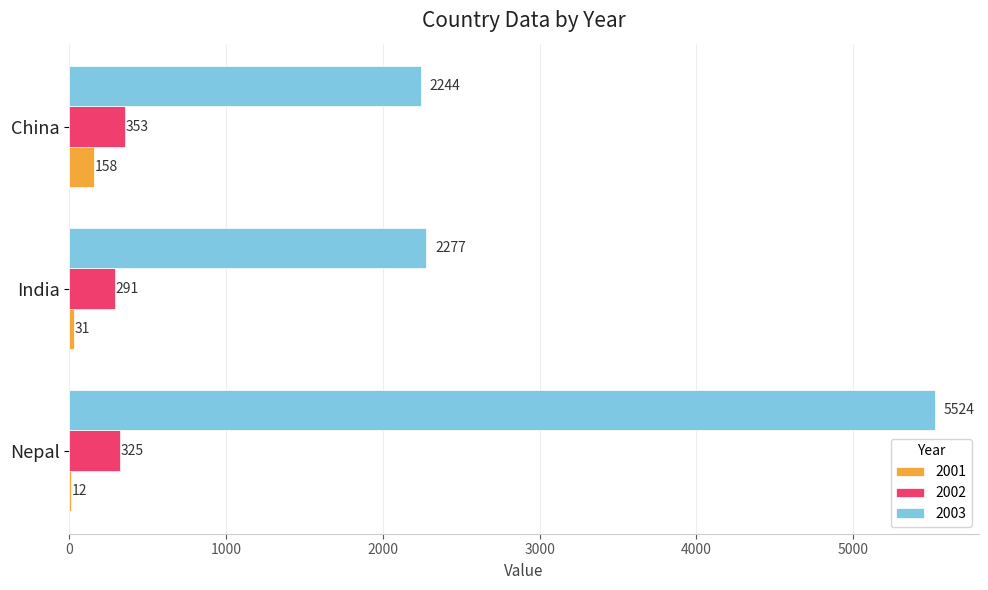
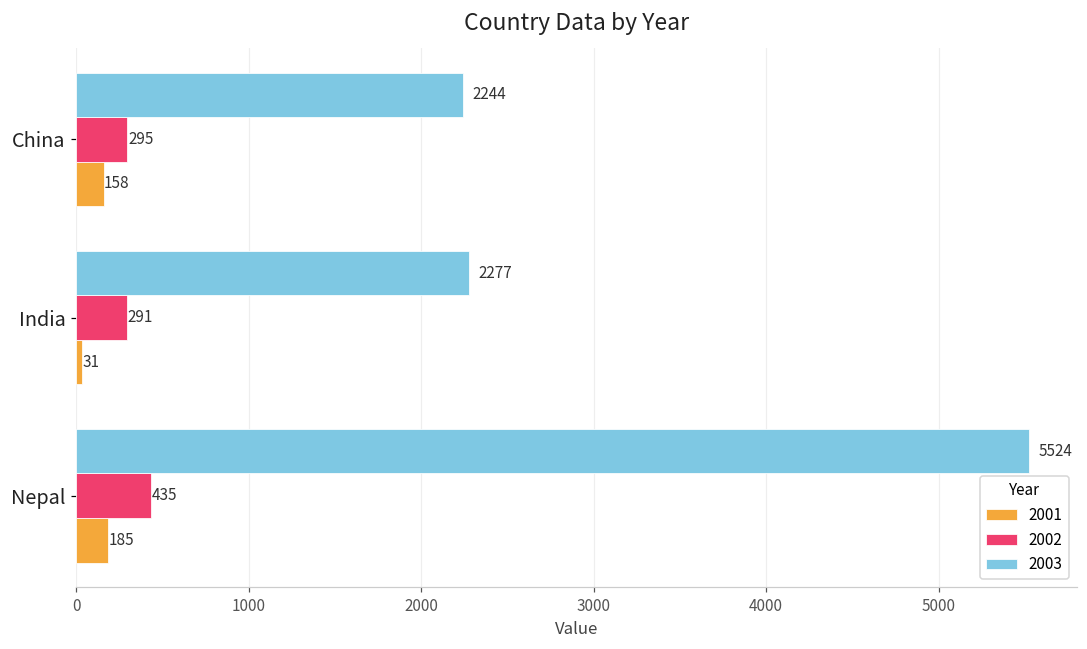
2002, China: 353 -> 295
2002, Nepal: 325 -> 435
2001, Nepal: 12 -> 185
